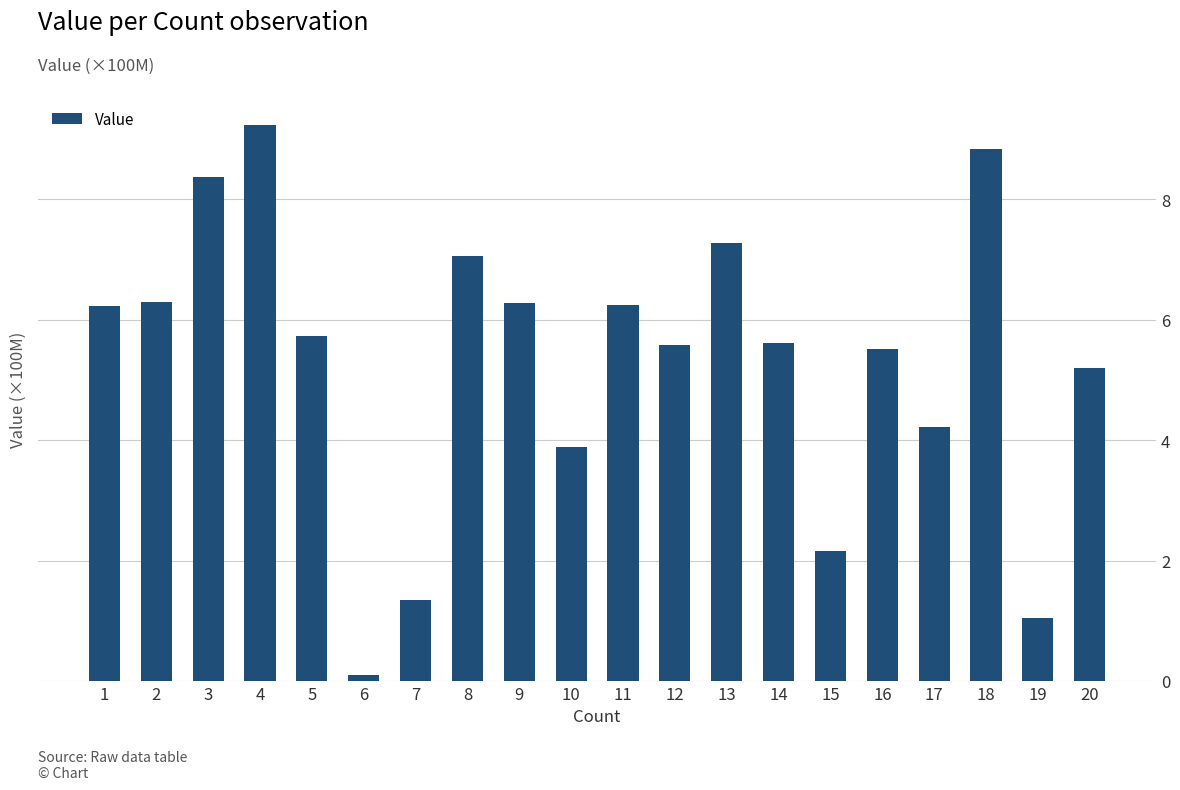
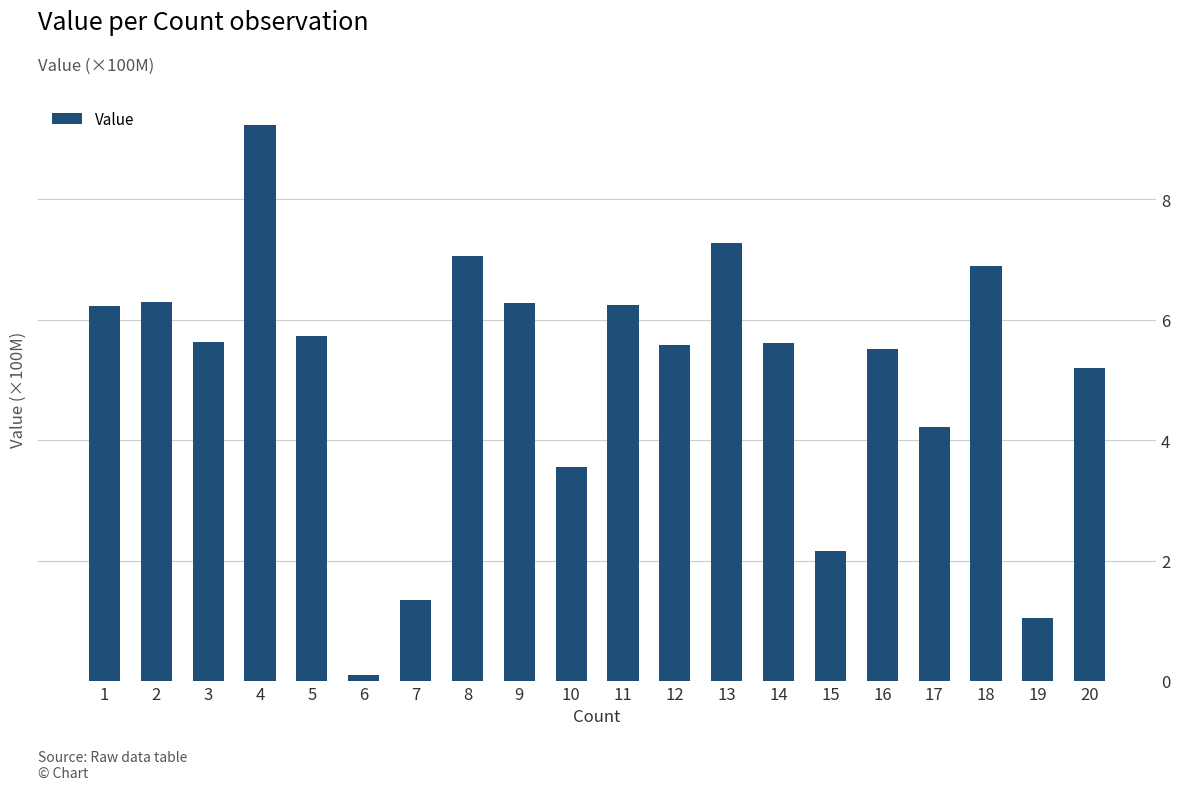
3: 8.4 -> 5.6
10: 3.9 -> 3.5
18: 8.8 -> 6.9
